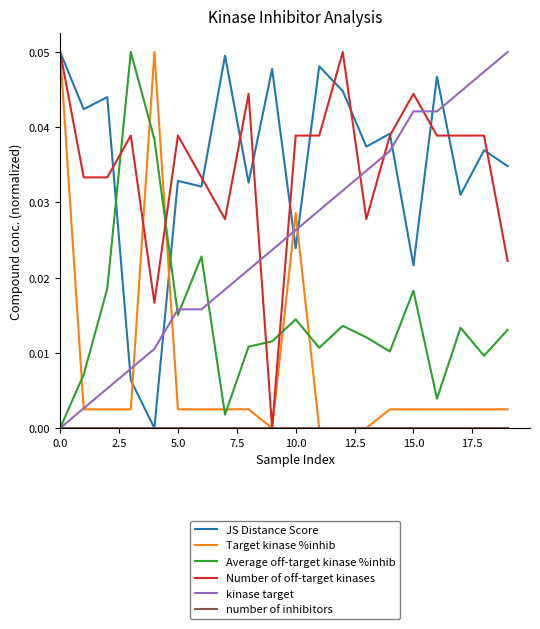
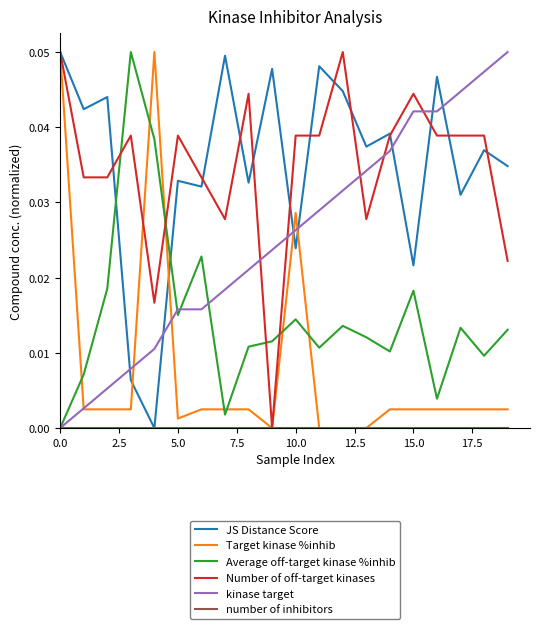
Target kinase %inhib, 5.0: 0.002 -> 0.001
